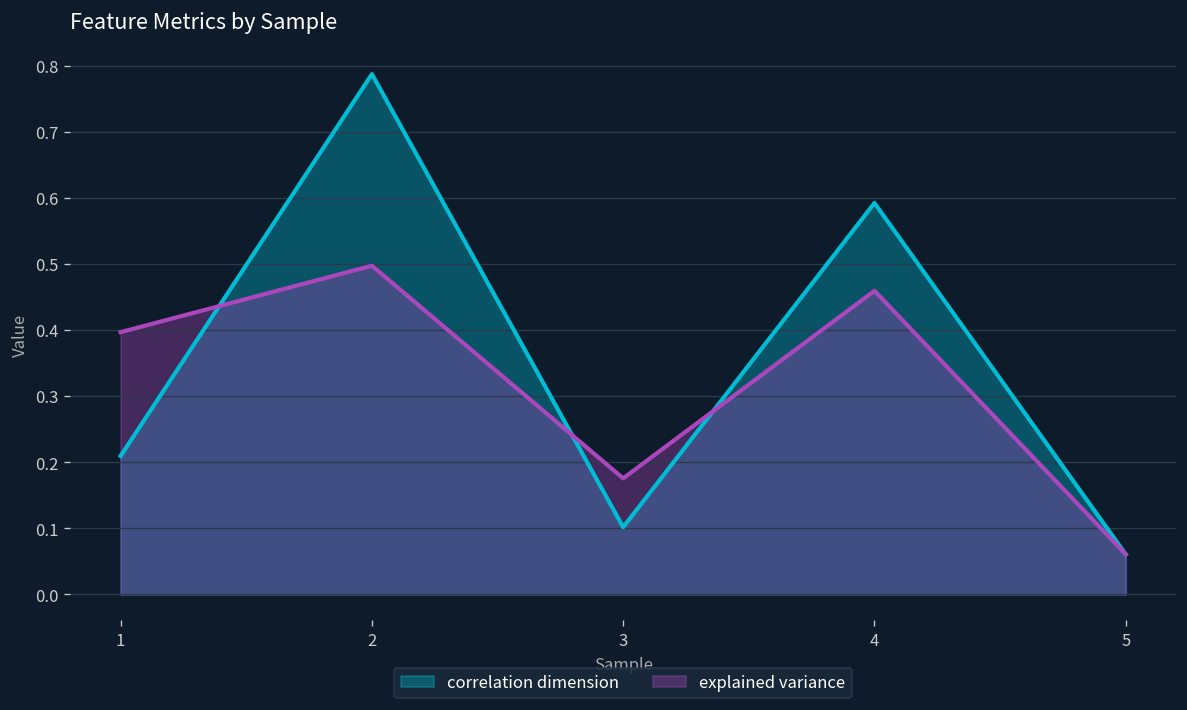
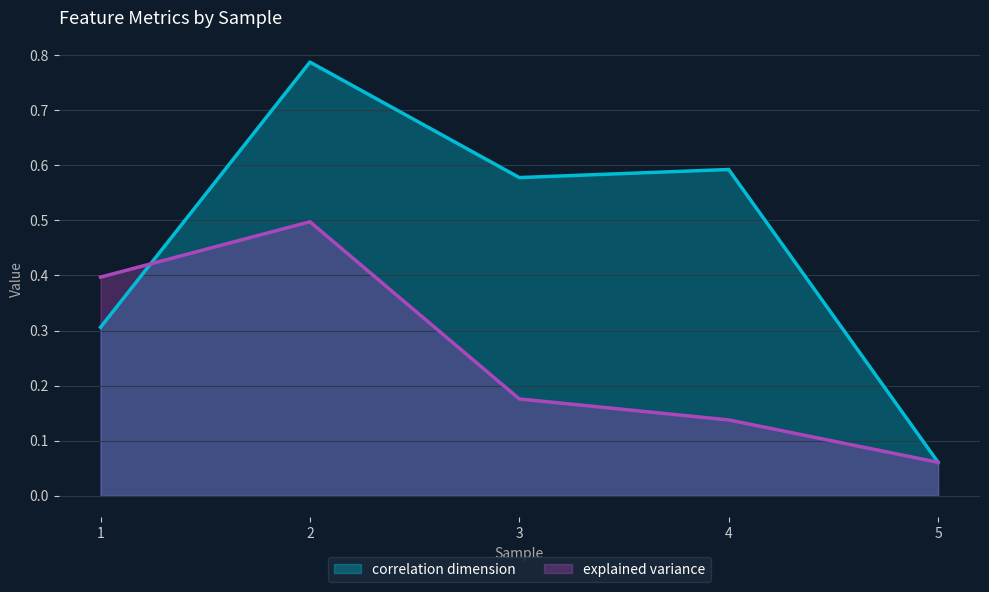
correlation dimension, 1: 0.21 -> 0.31
correlation dimension, 3: 0.10 -> 0.58
explained variance, 4: 0.46 -> 0.14
